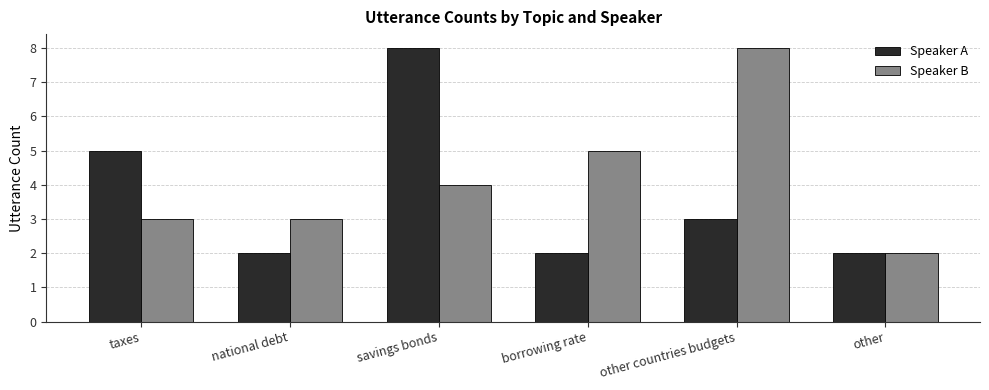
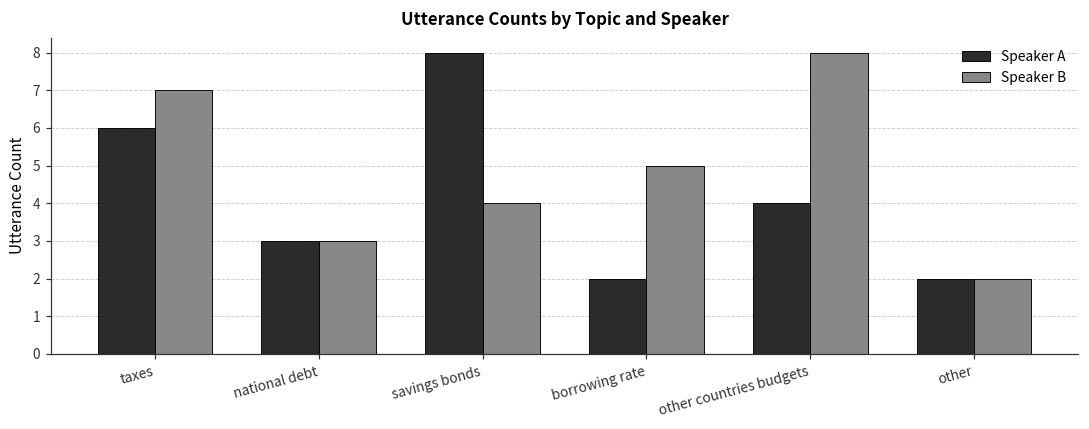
Speaker A, taxes: 5 -> 6
Speaker B, taxes: 3 -> 7
Speaker A, national debt: 2 -> 3
Speaker A, other countries budgets: 3 -> 4
